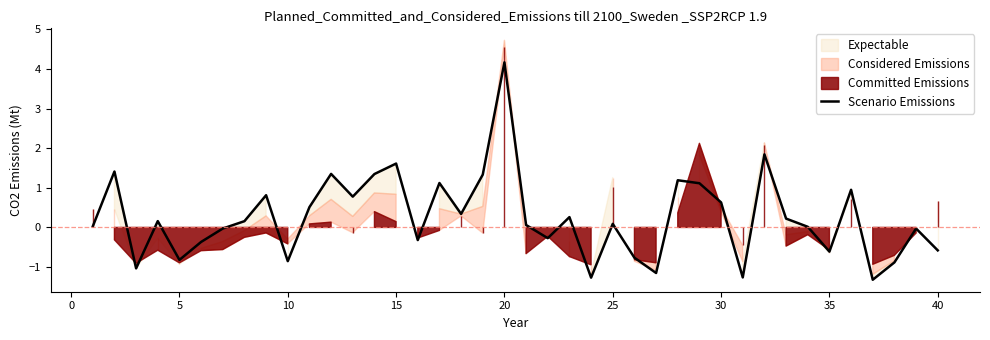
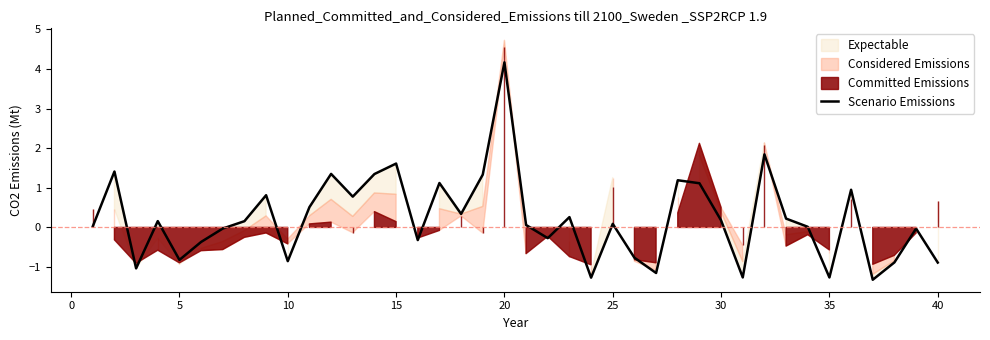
30: 0.6 -> 0.2
35: -0.6 -> -1.3
40: -0.6 -> -0.9
